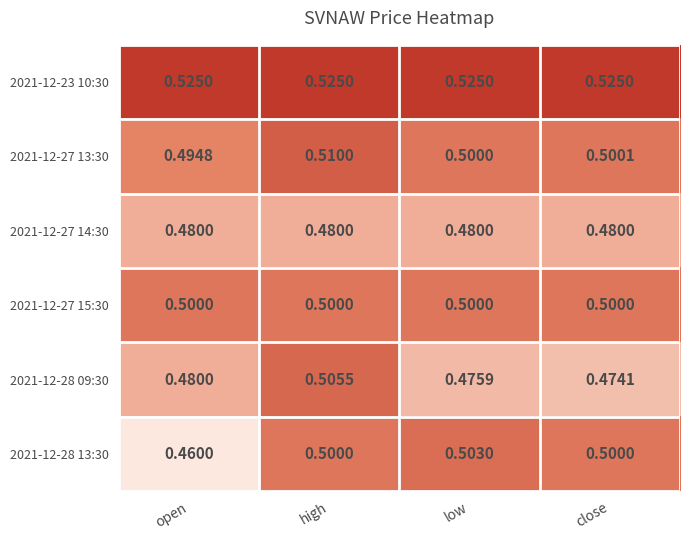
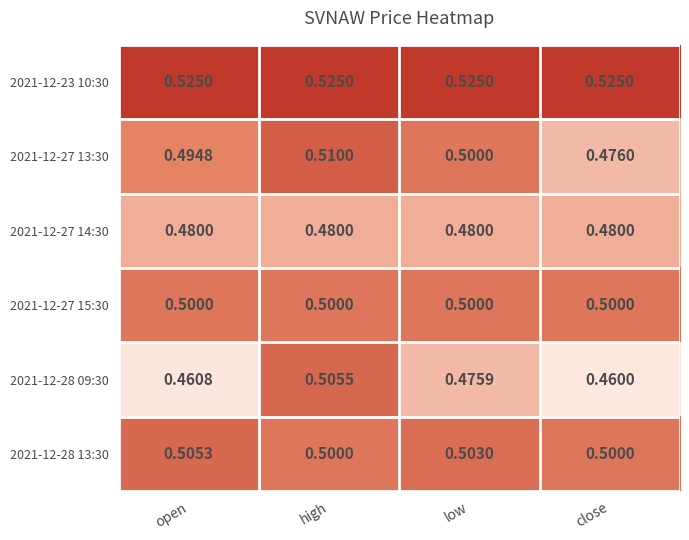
2021-12-27 13:30, close: 0.5001 -> 0.4760
2021-12-28 09:30, open: 0.4800 -> 0.4608
2021-12-28 09:30, close: 0.4741 -> 0.4600
2021-12-28 13:30, open: 0.4600 -> 0.5053
